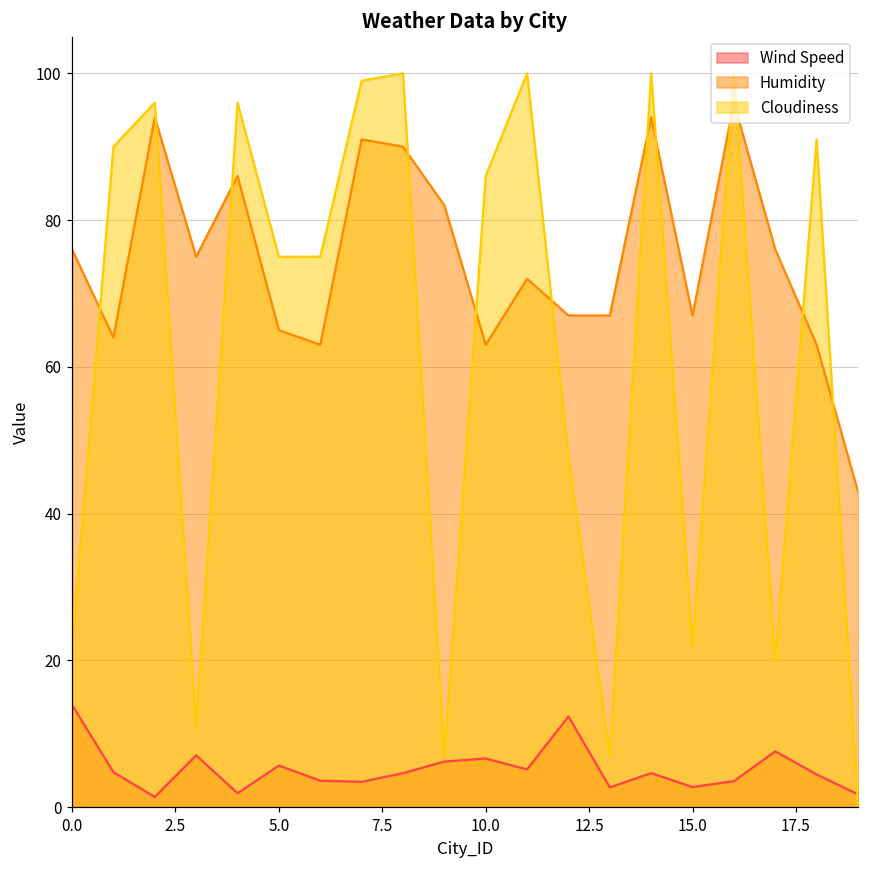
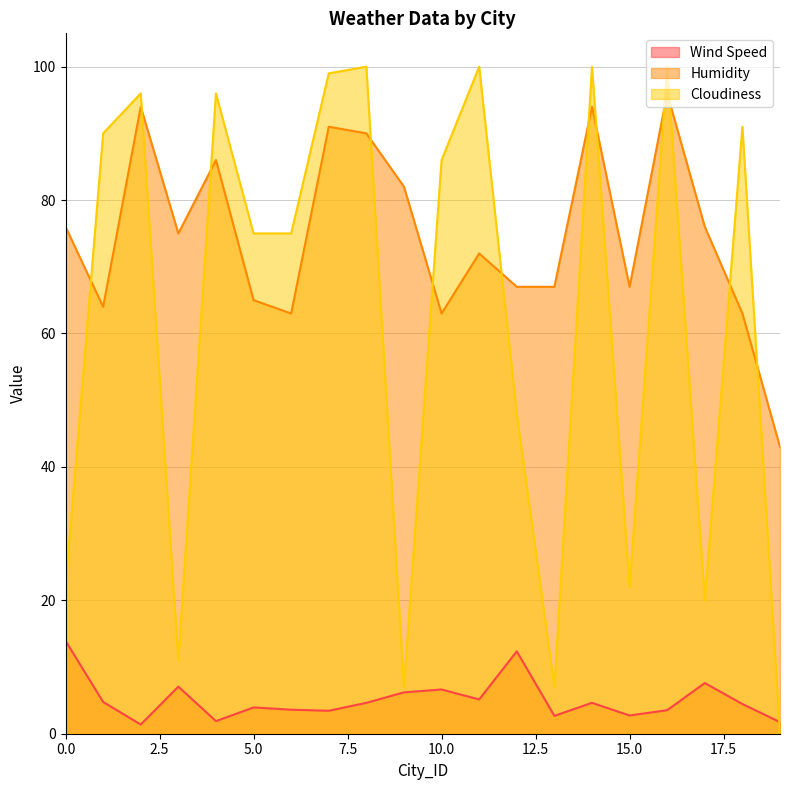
Wind Speed, 5.0: 6 -> 4
